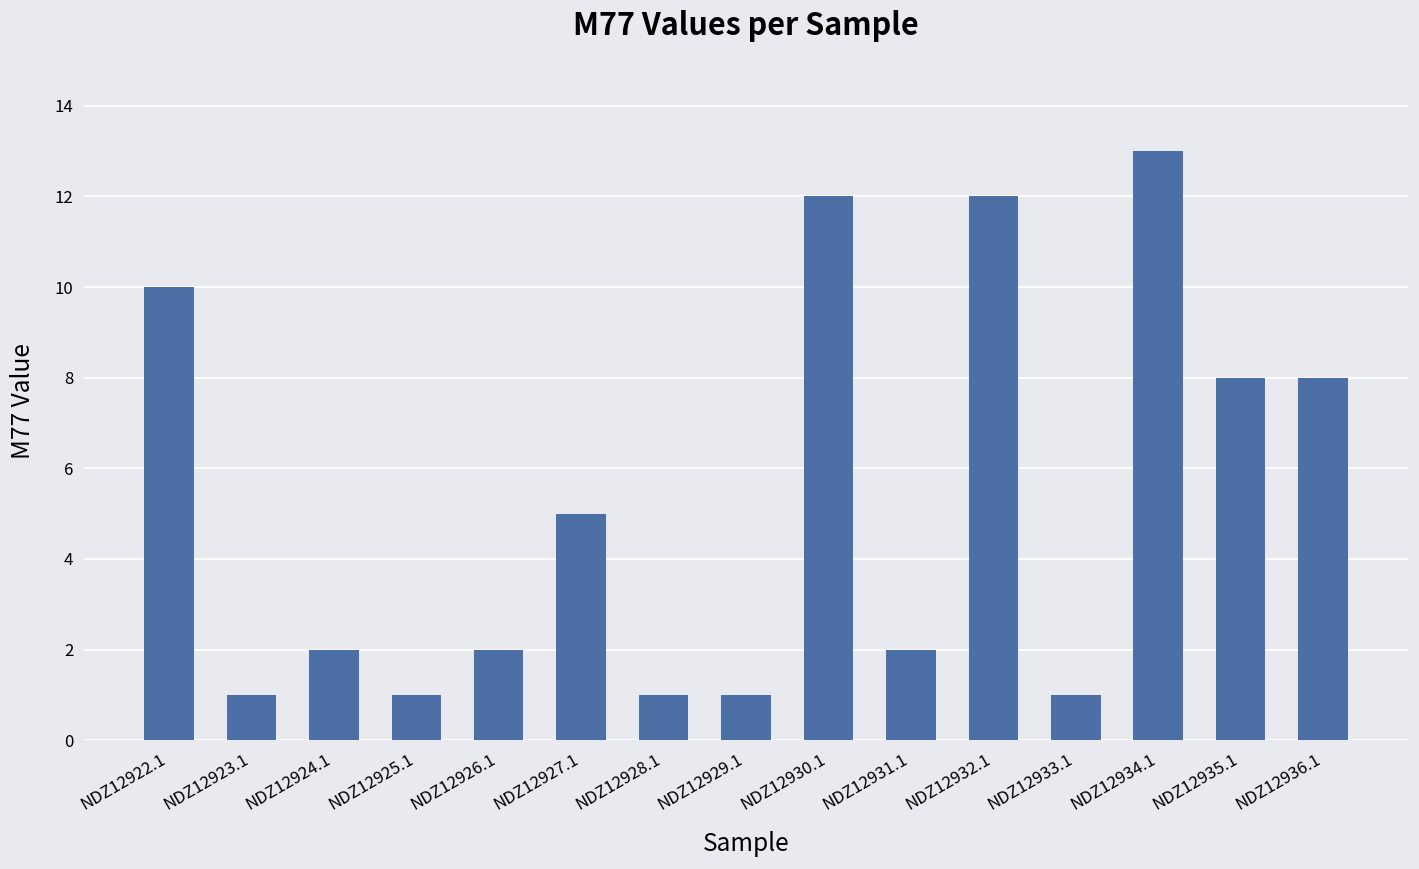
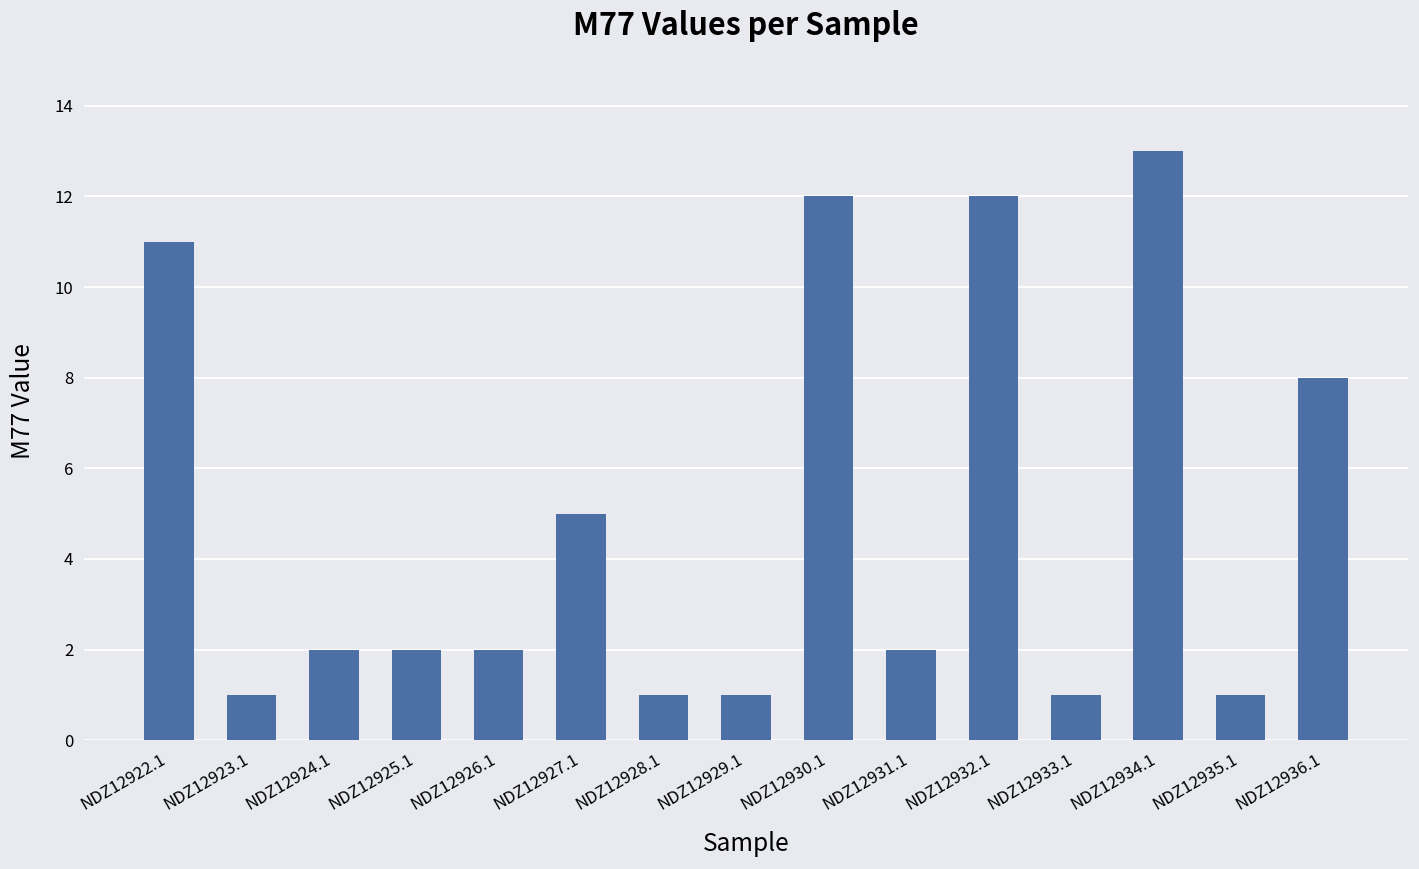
NDZ12922.1: 10 -> 11
NDZ12925.1: 1 -> 2
NDZ12935.1: 8 -> 1
